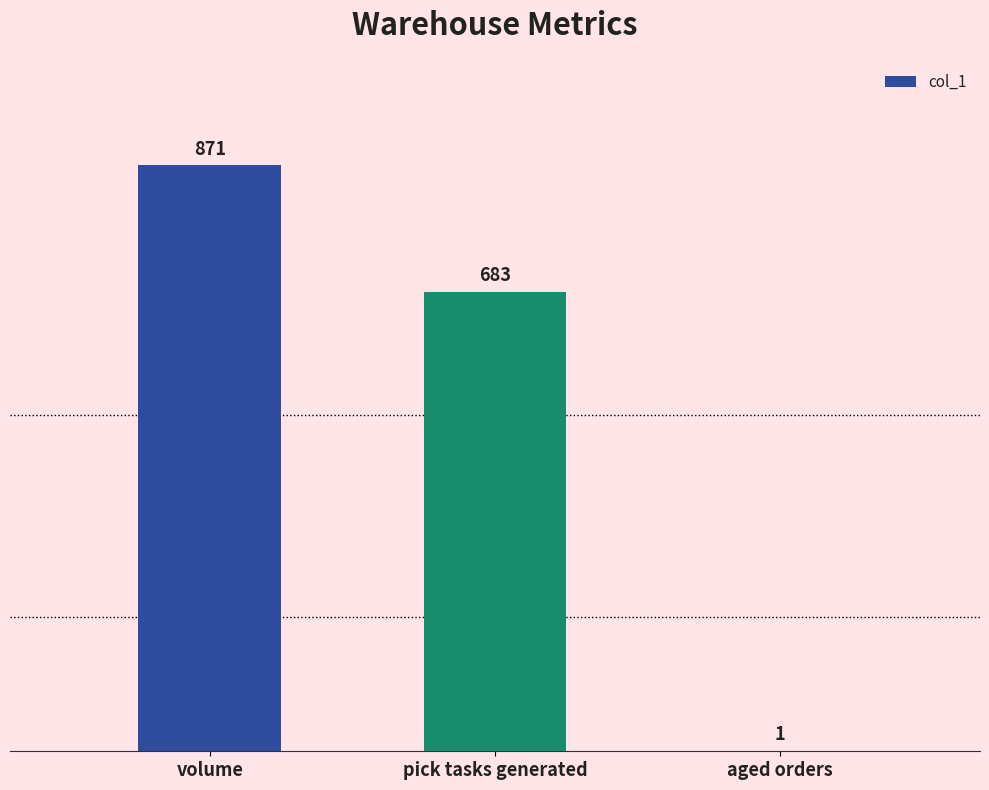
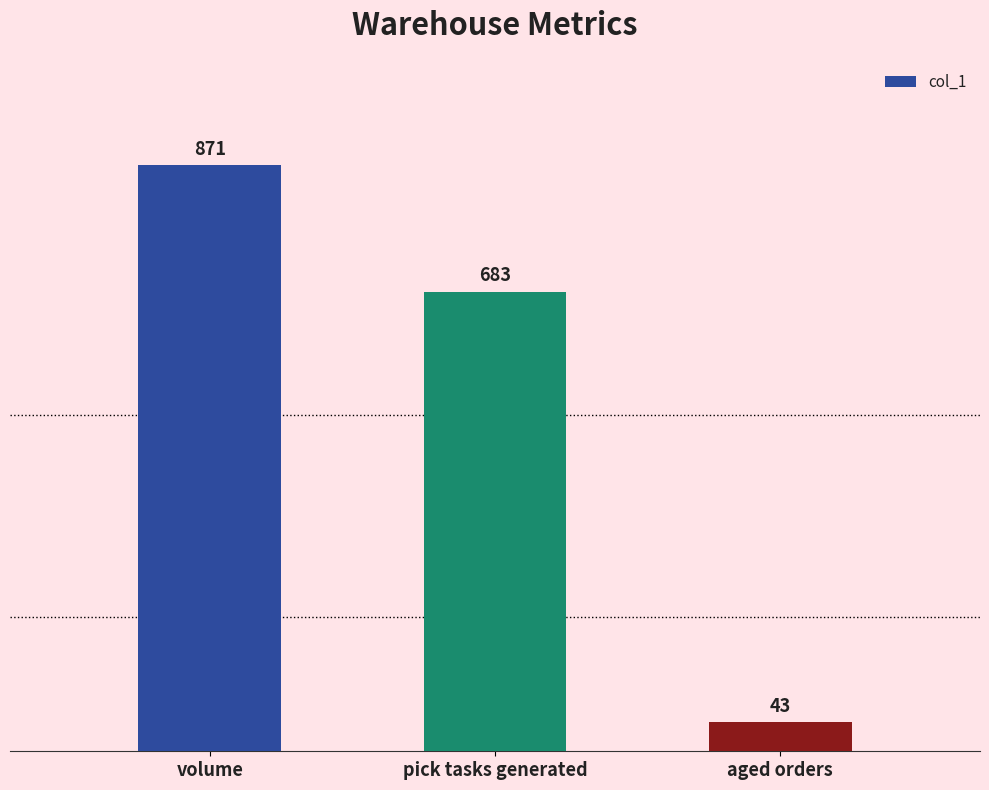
aged orders: 1 -> 43
